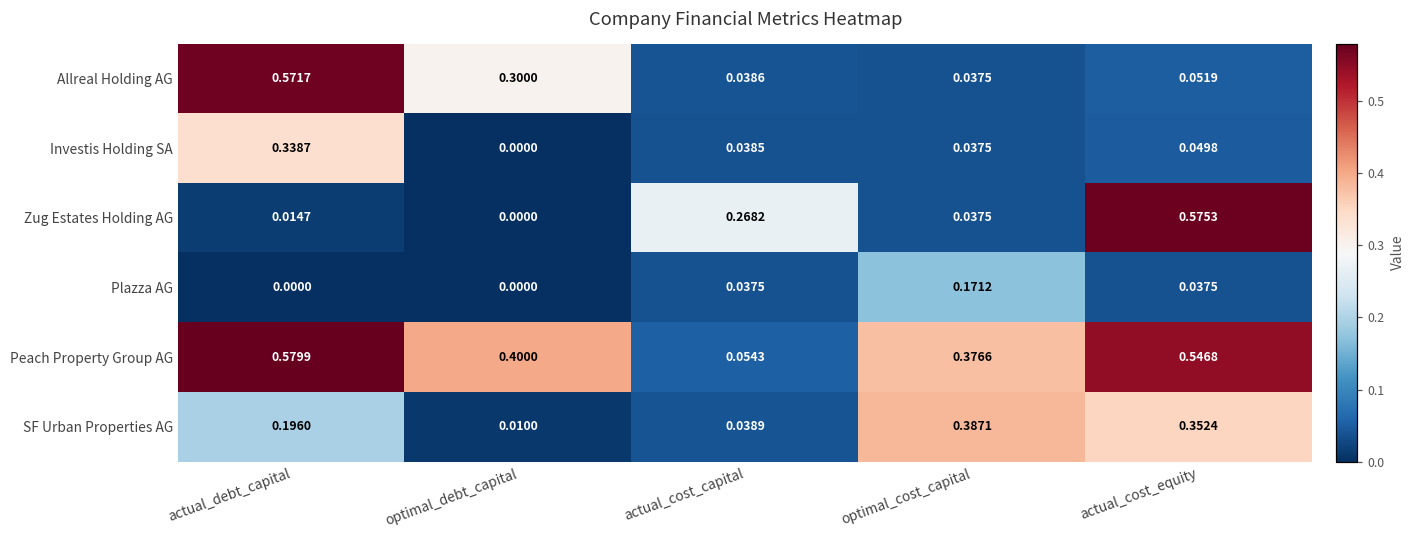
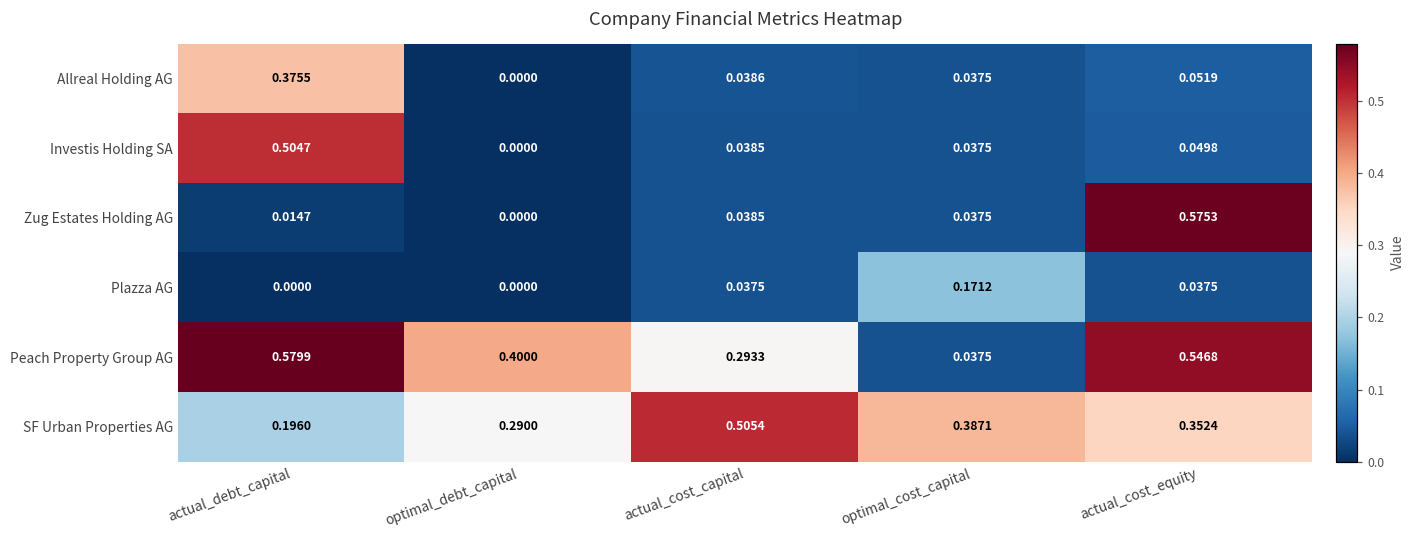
Allreal Holding AG, actual_debt_capital: 0.5717 -> 0.3755
Allreal Holding AG, optimal_debt_capital: 0.3000 -> 0.0000
Investis Holding SA, actual_debt_capital: 0.3387 -> 0.5047
Zug Estates Holding AG, actual_cost_capital: 0.2682 -> 0.0385
Peach Property Group AG, actual_cost_capital: 0.0543 -> 0.2933
Peach Property Group AG, optimal_cost_capital: 0.3766 -> 0.0375
SF Urban Properties AG, optimal_debt_capital: 0.0100 -> 0.2900
SF Urban Properties AG, actual_cost_capital: 0.0389 -> 0.5054
